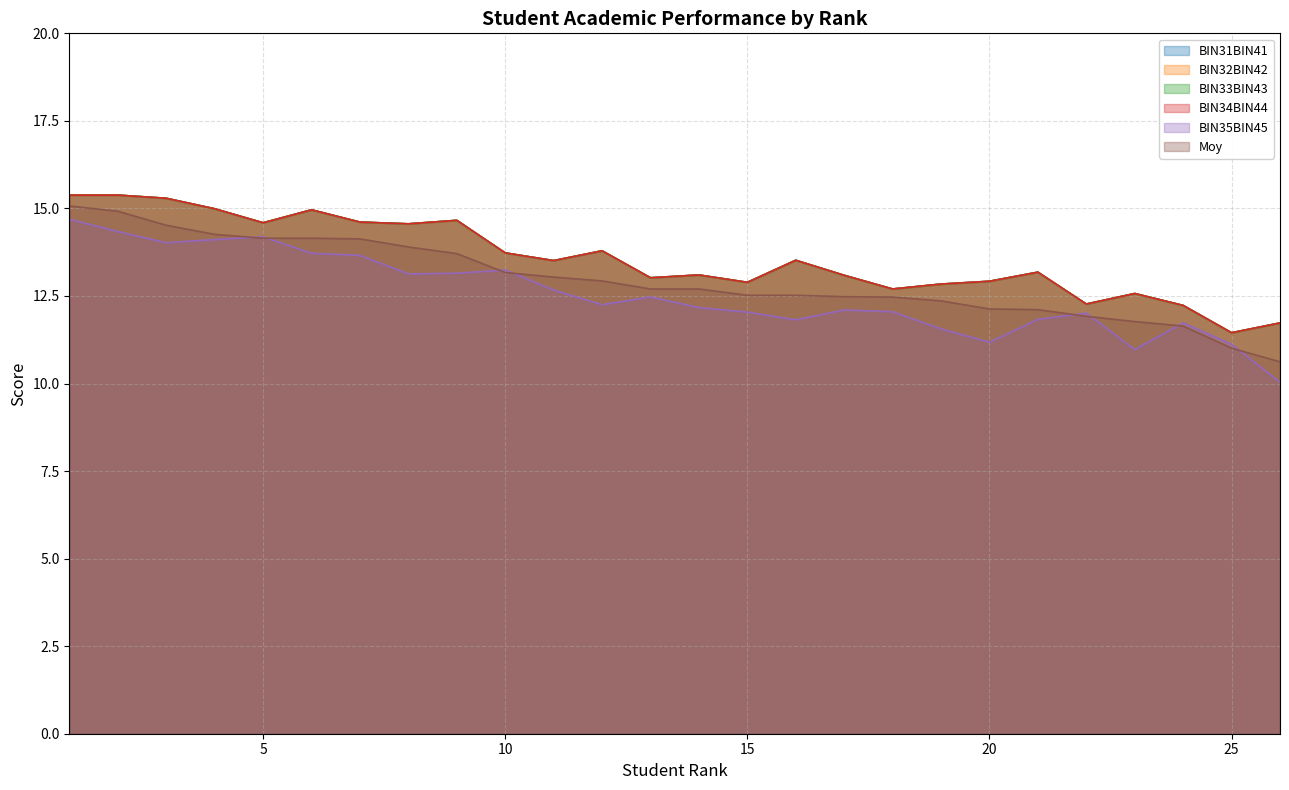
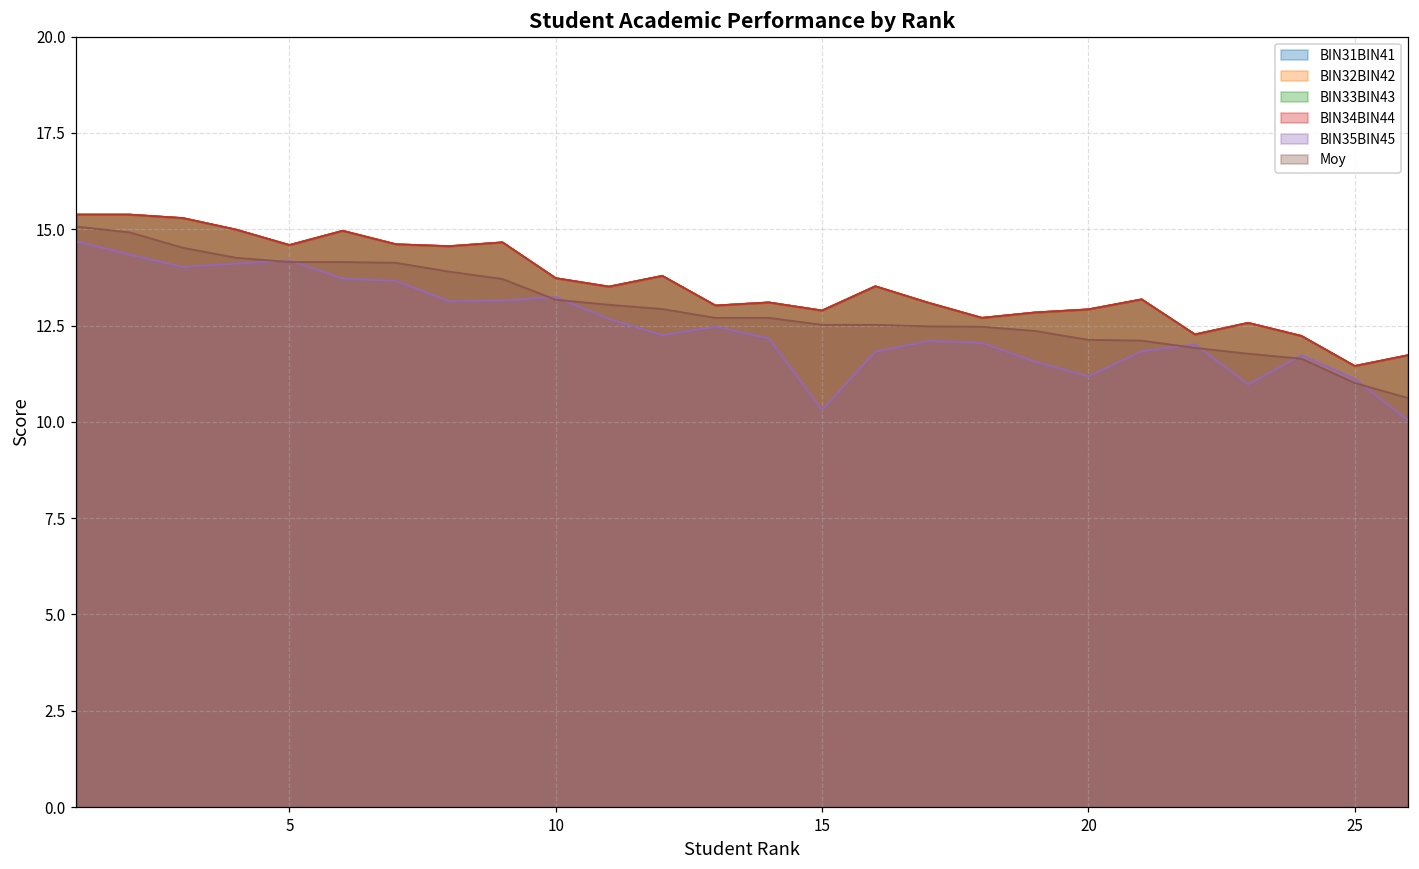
BIN35BIN45, 15: 12.0 -> 10.3
